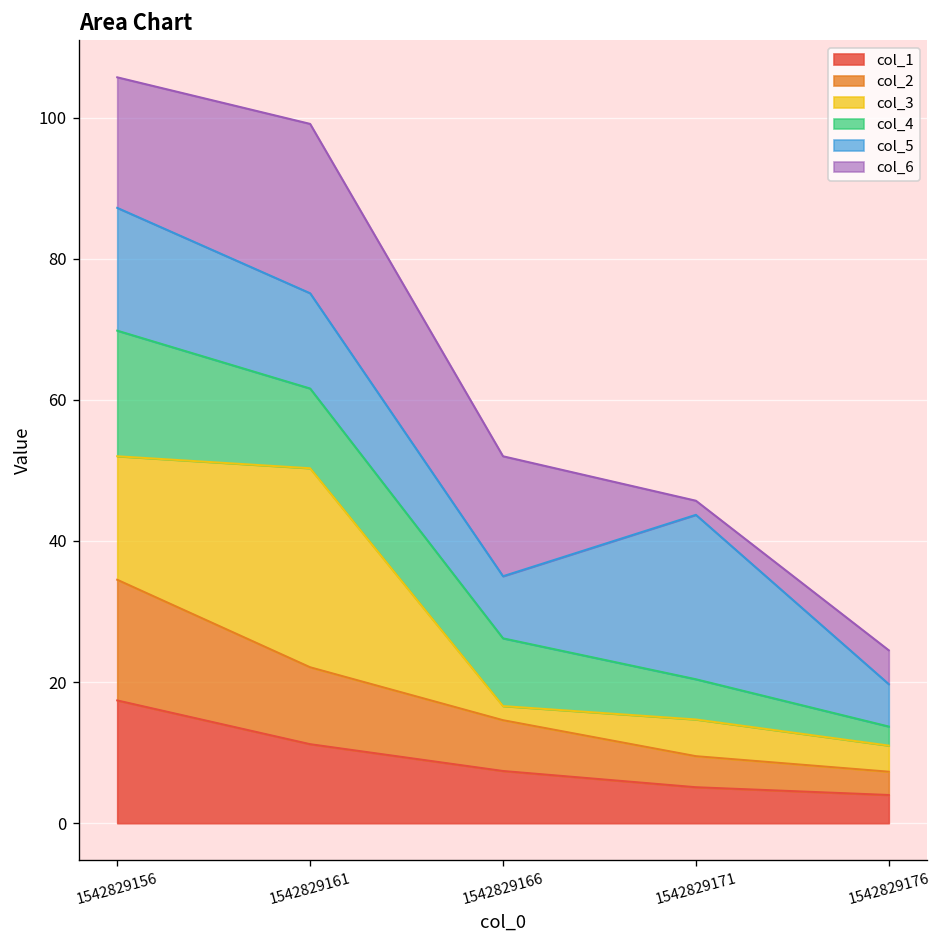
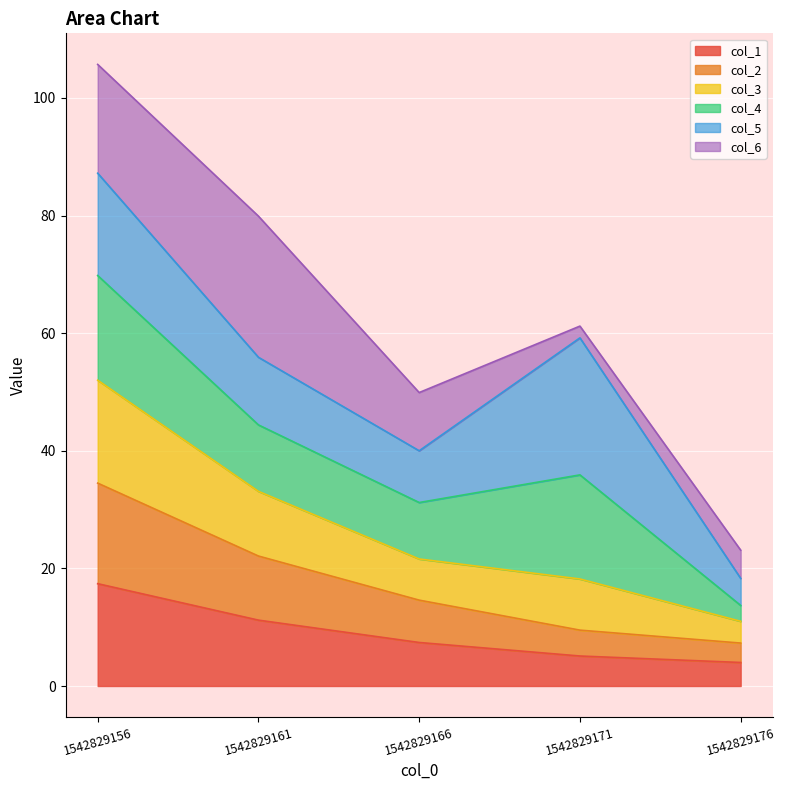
col_3, 1542829161: 28 -> 11
col_5, 1542829161: 14 -> 12
col_3, 1542829166: 2 -> 7
col_6, 1542829166: 17 -> 10
col_3, 1542829171: 5 -> 9
col_4, 1542829171: 6 -> 18
col_5, 1542829176: 6 -> 5
